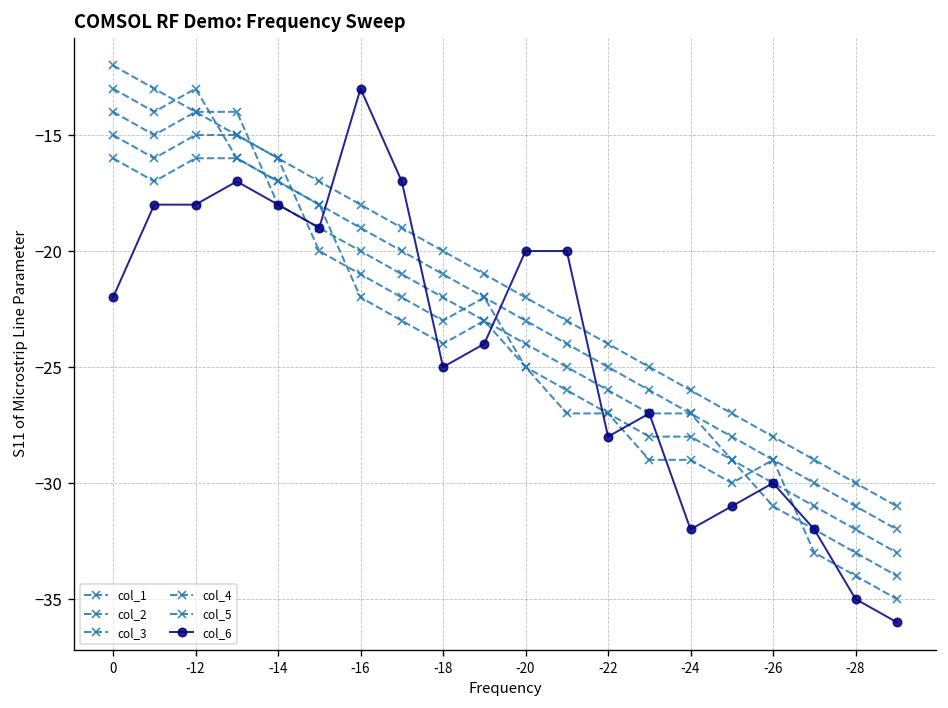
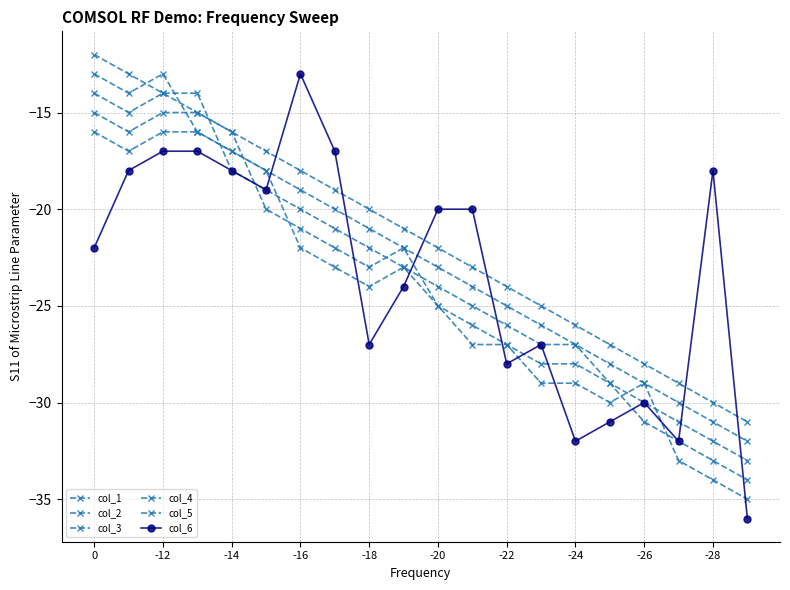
col_6, -12: -18 -> -17
col_6, -18: -25 -> -27
col_6, -28: -35 -> -18
